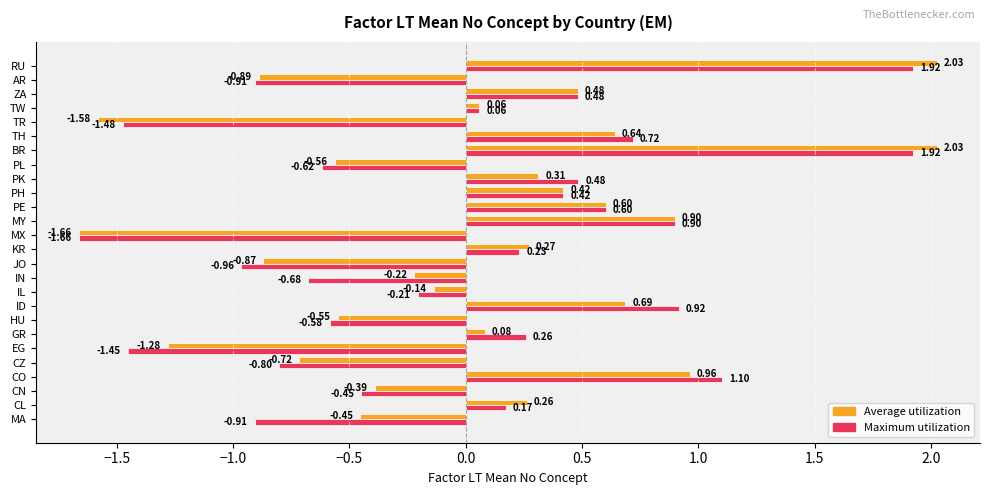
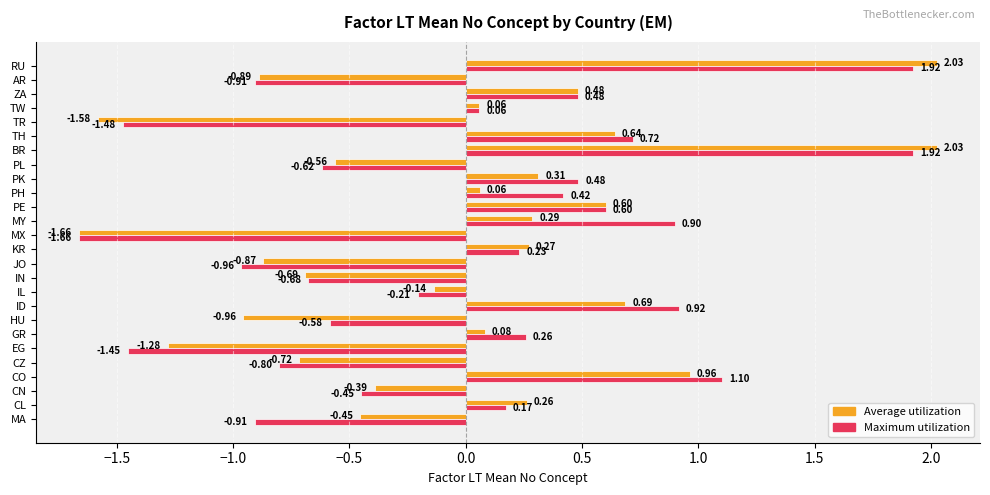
Average utilization, PH: 0.42 -> 0.06
Average utilization, MY: 0.90 -> 0.29
Average utilization, IN: -0.22 -> -0.69
Average utilization, HU: -0.55 -> -0.96
